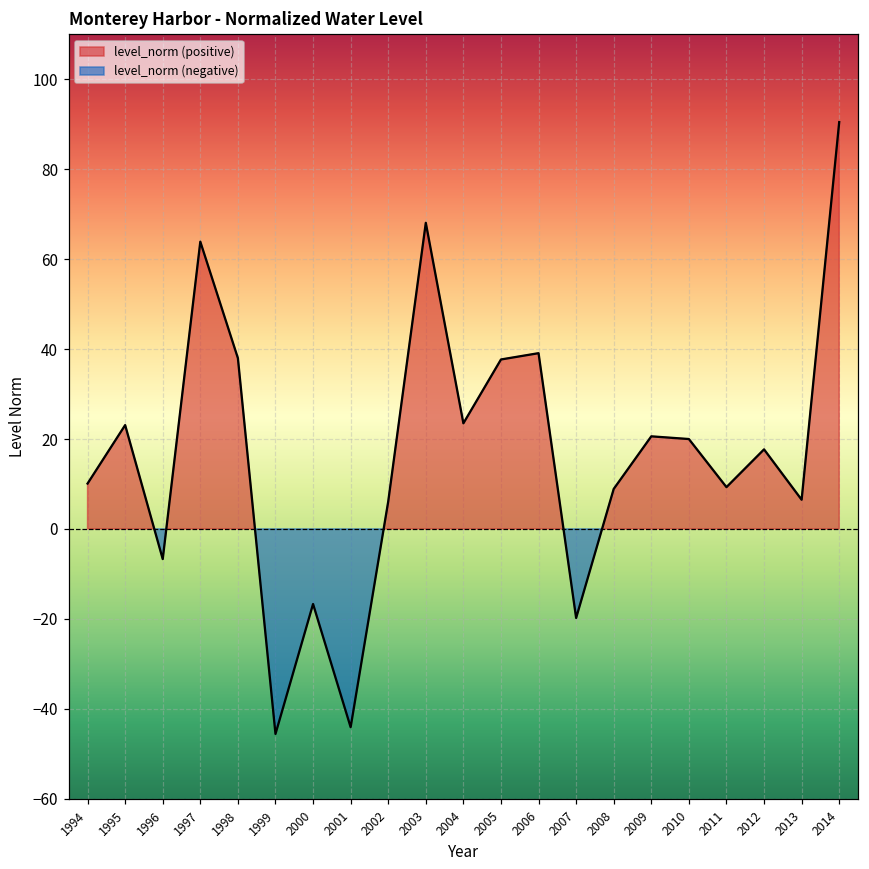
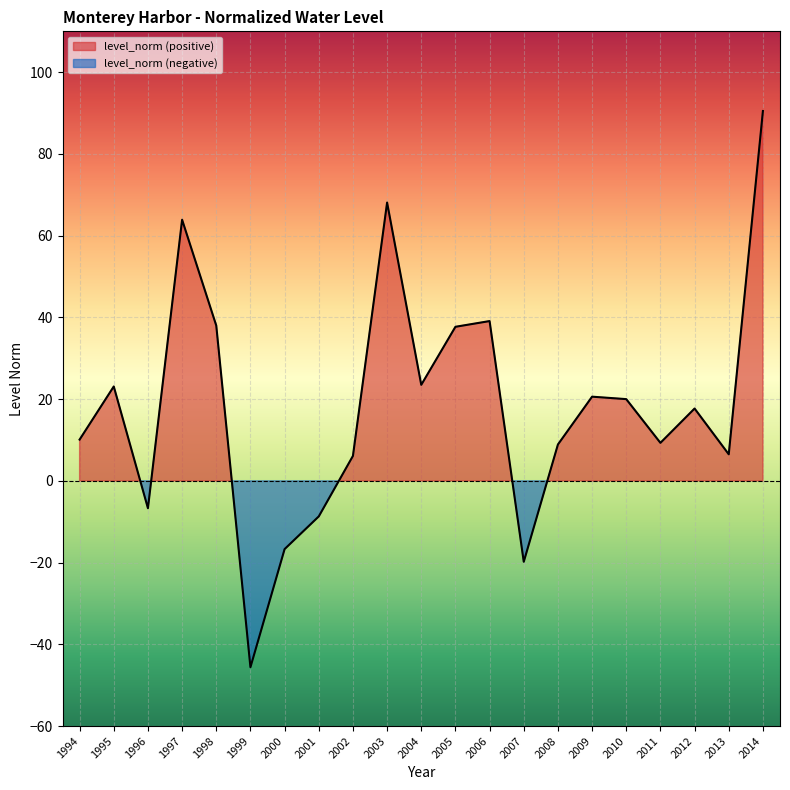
2001: -44 -> -9
